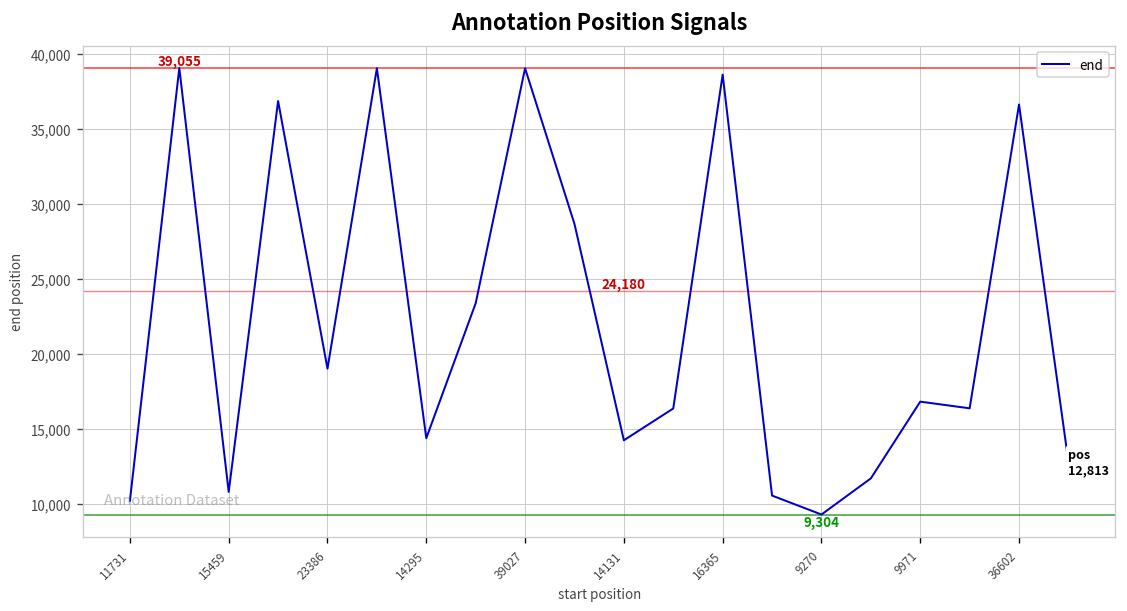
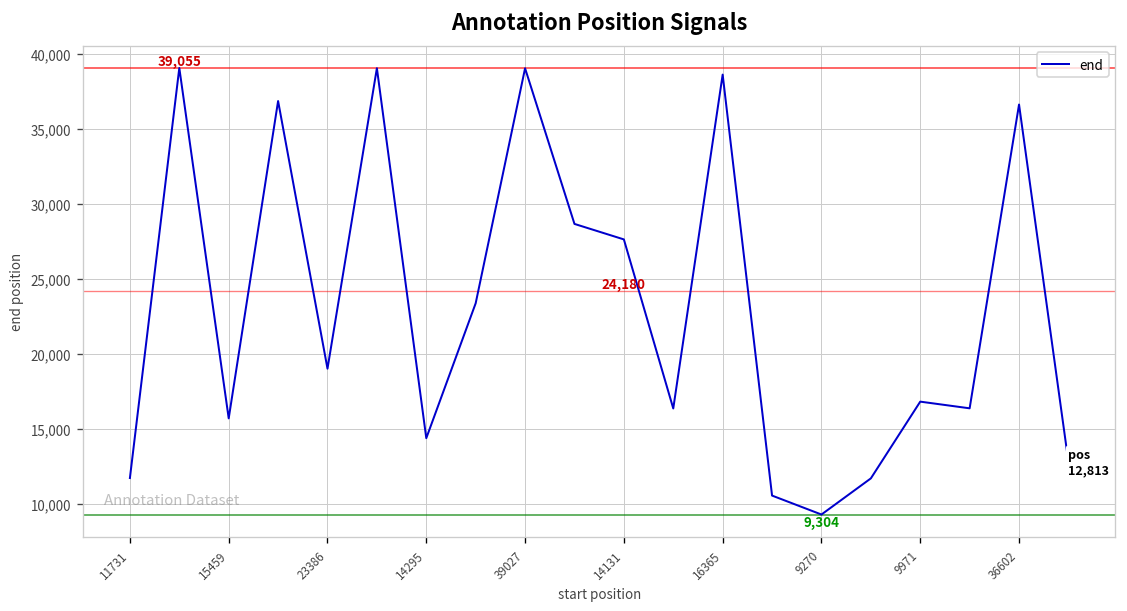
11731: 10,200 -> 11,700
15459: 10,800 -> 15,700
14131: 14,200 -> 27,600
